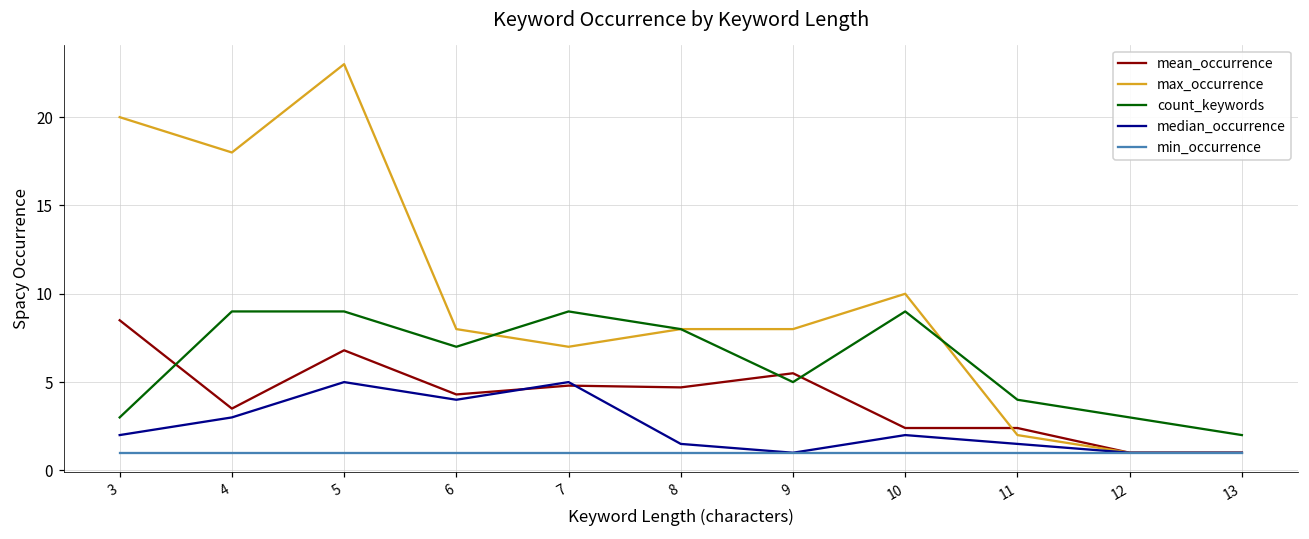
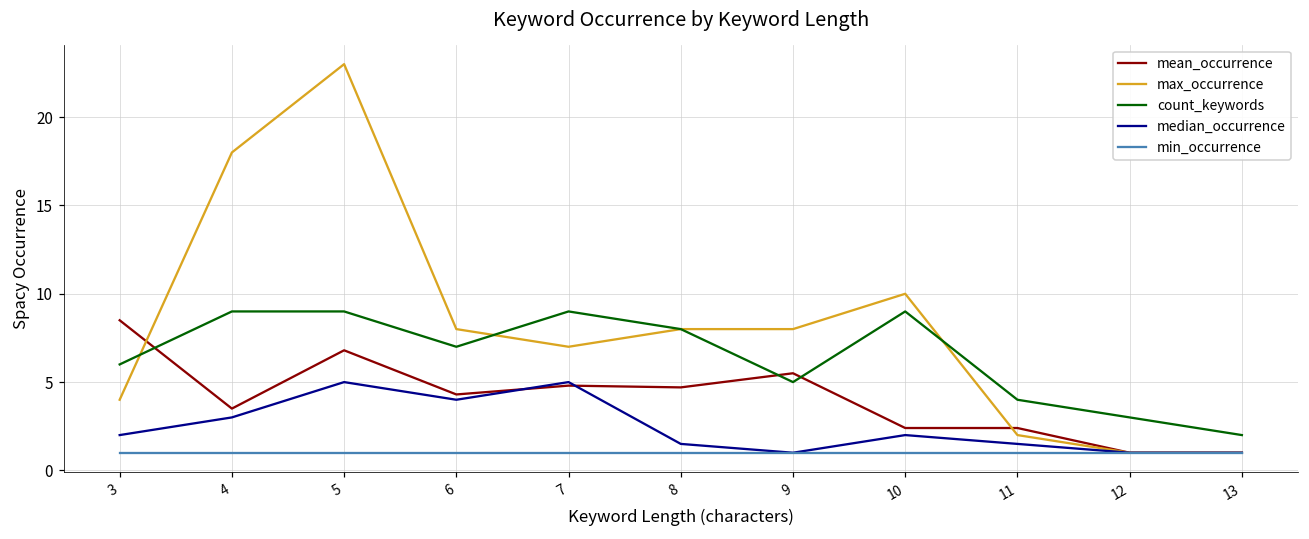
max_occurrence, 3: 20 -> 4
count_keywords, 3: 3 -> 6
